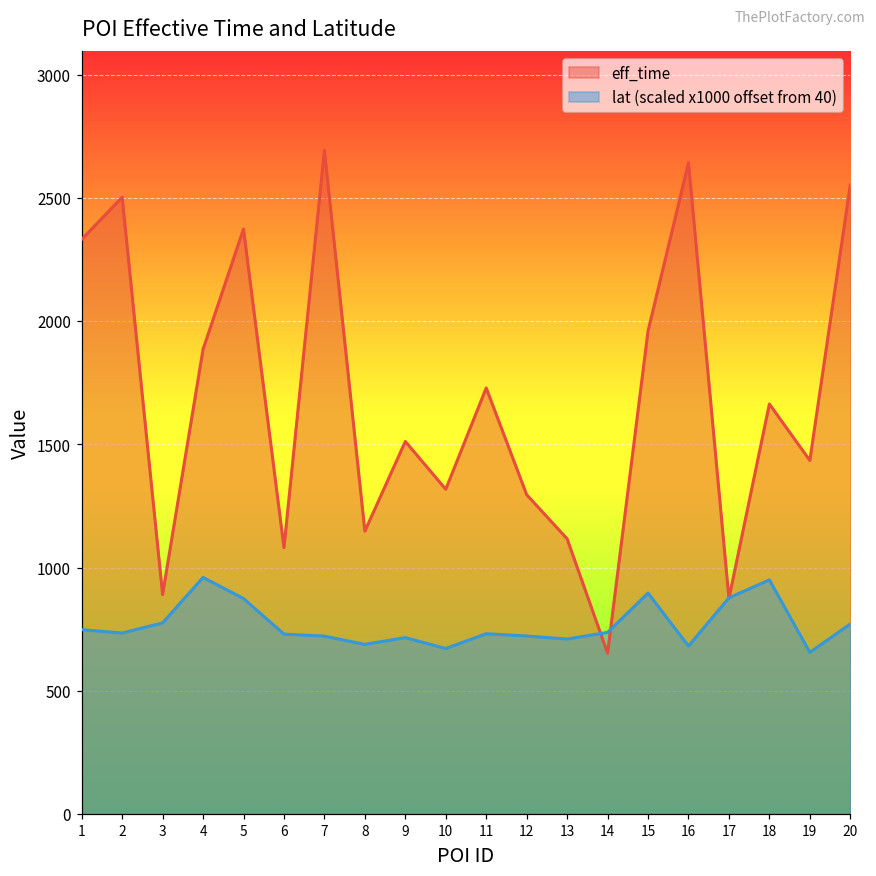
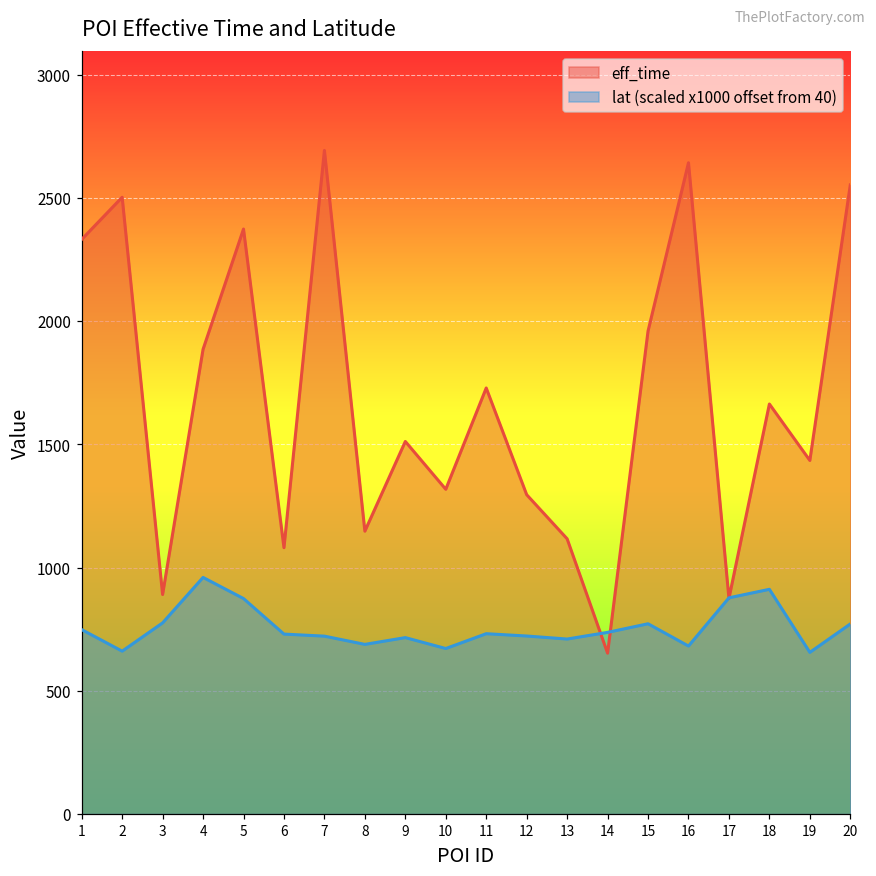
lat (scaled x1000 offset from 40), 2: 730 -> 660
lat (scaled x1000 offset from 40), 15: 900 -> 770
lat (scaled x1000 offset from 40), 18: 950 -> 910
